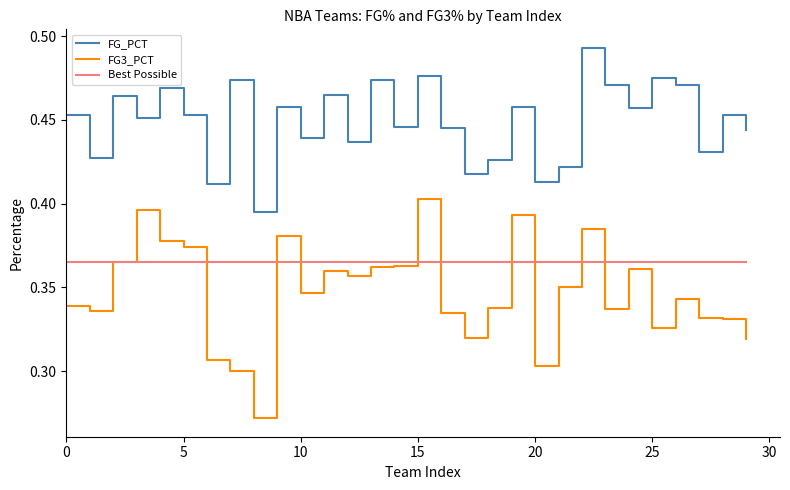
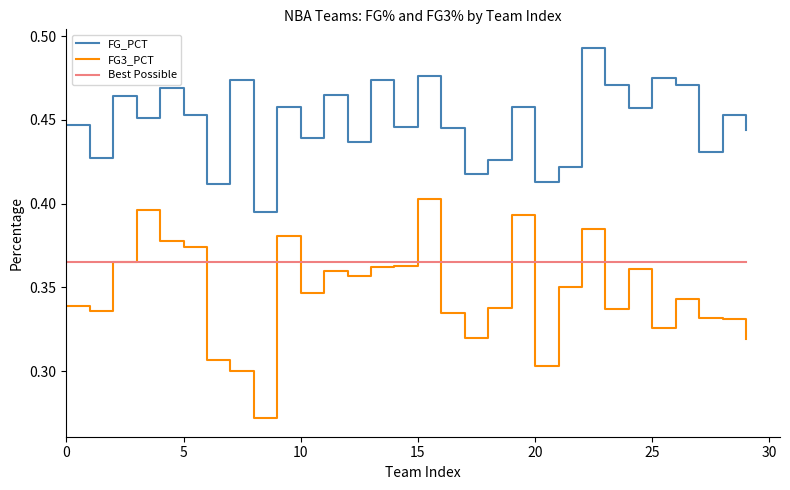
FG_PCT, 0: 0.453 -> 0.447
